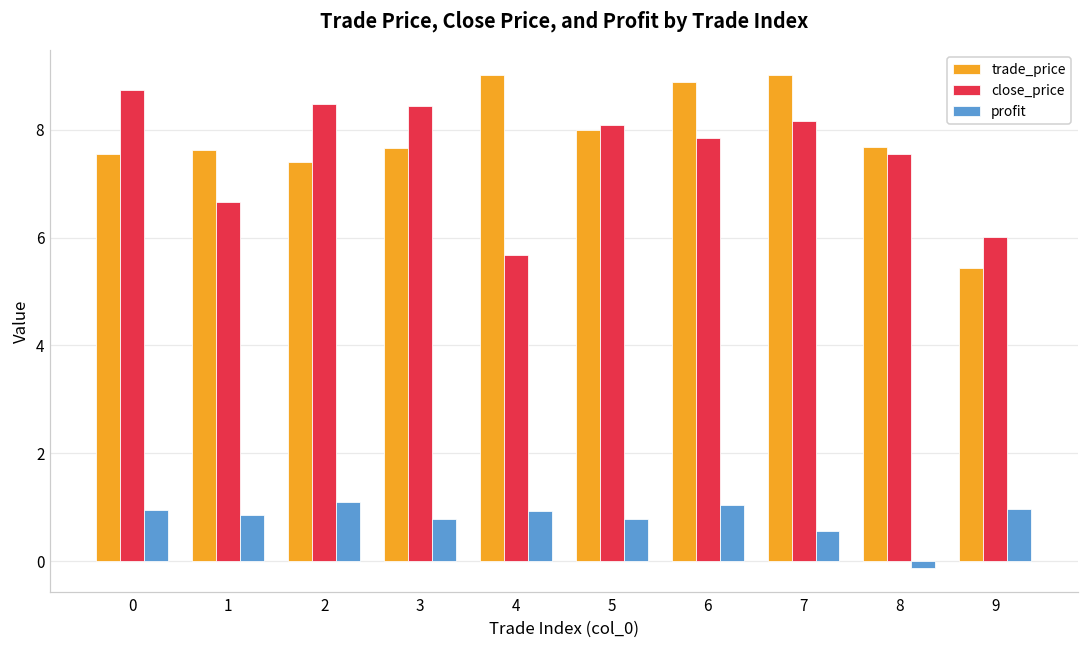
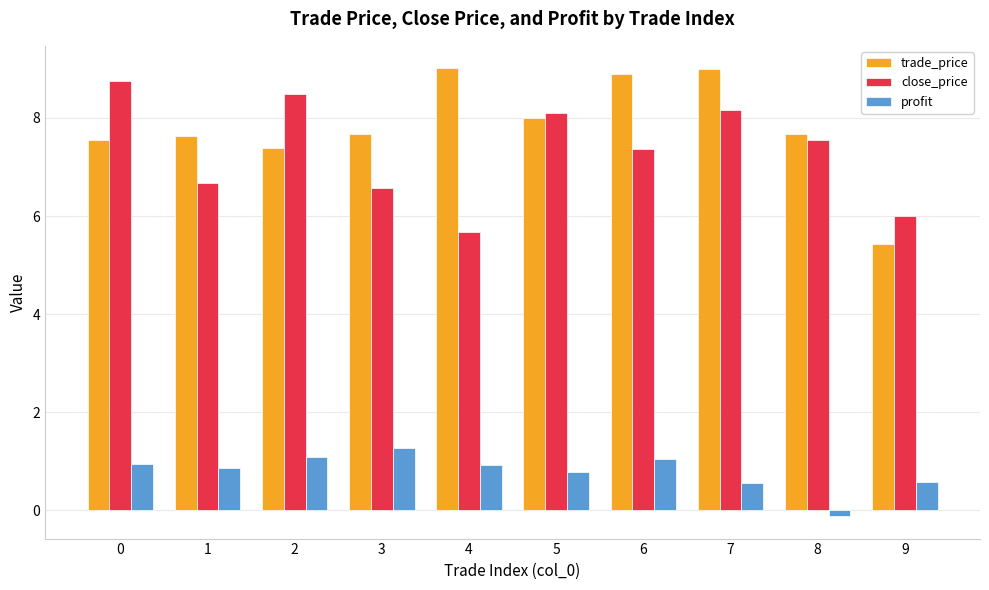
close_price, 3: 8.4 -> 6.6
profit, 3: 0.8 -> 1.3
close_price, 6: 7.9 -> 7.4
profit, 9: 1.0 -> 0.6
